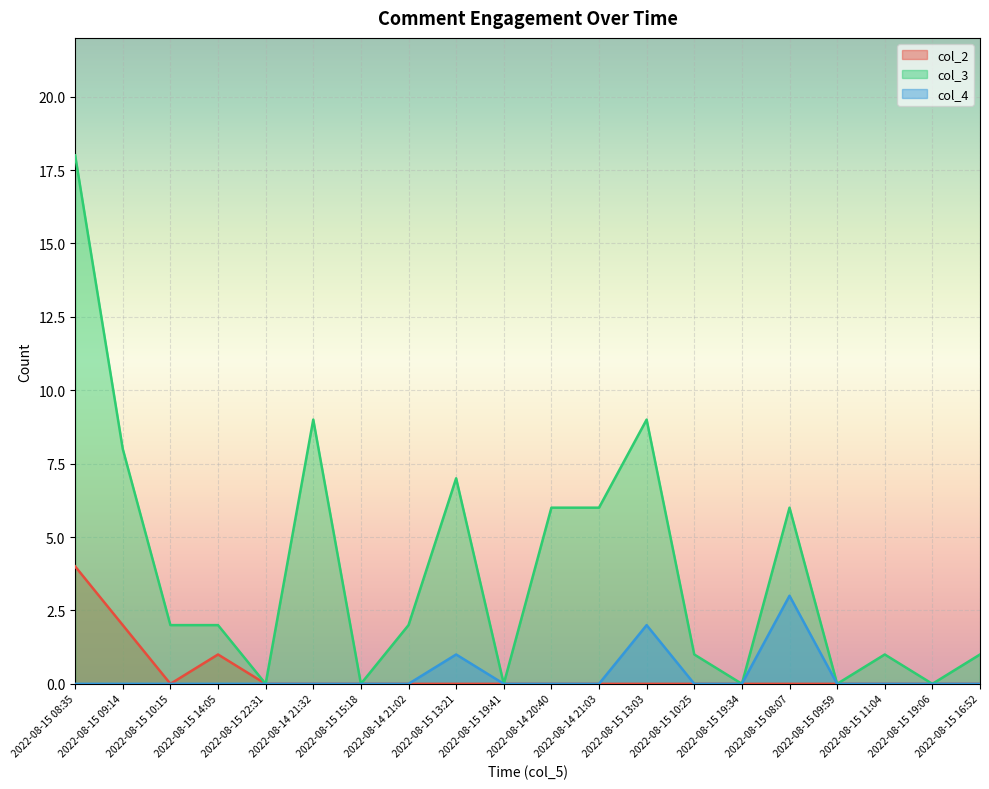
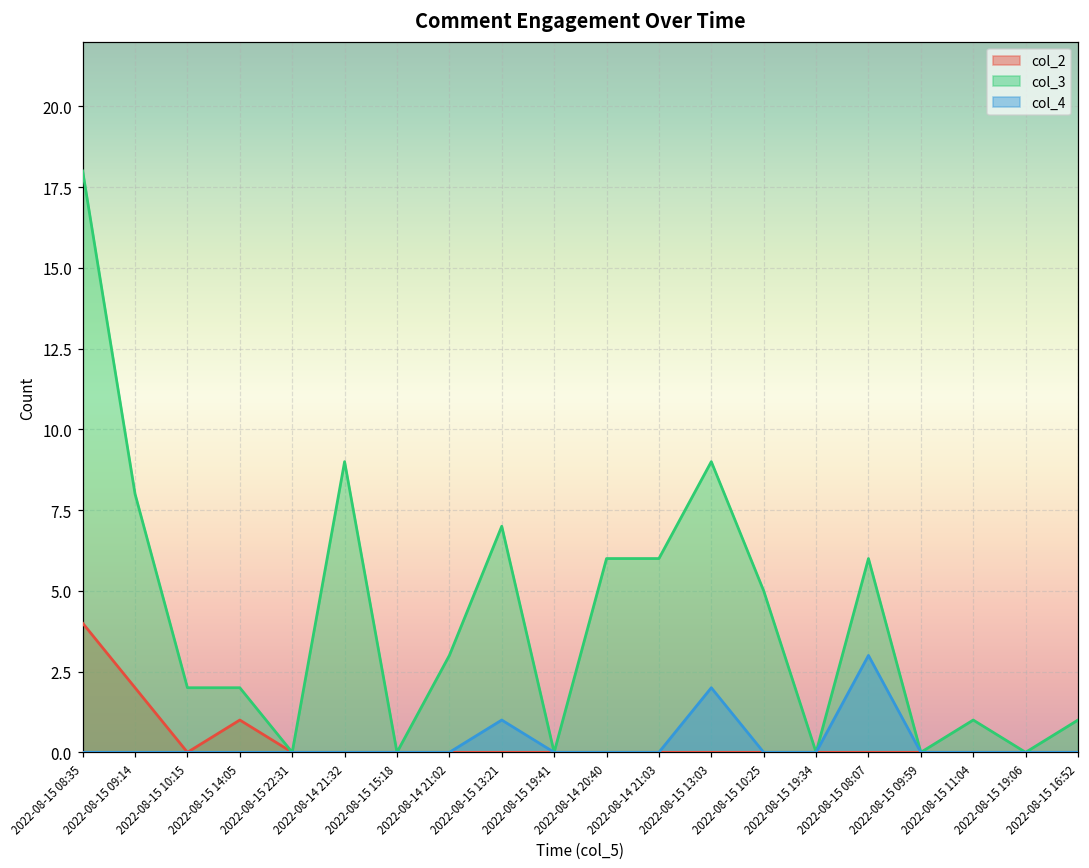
col_3, 2022-08-14 21:02: 2 -> 3
col_3, 2022-08-15 10:25: 1 -> 5
